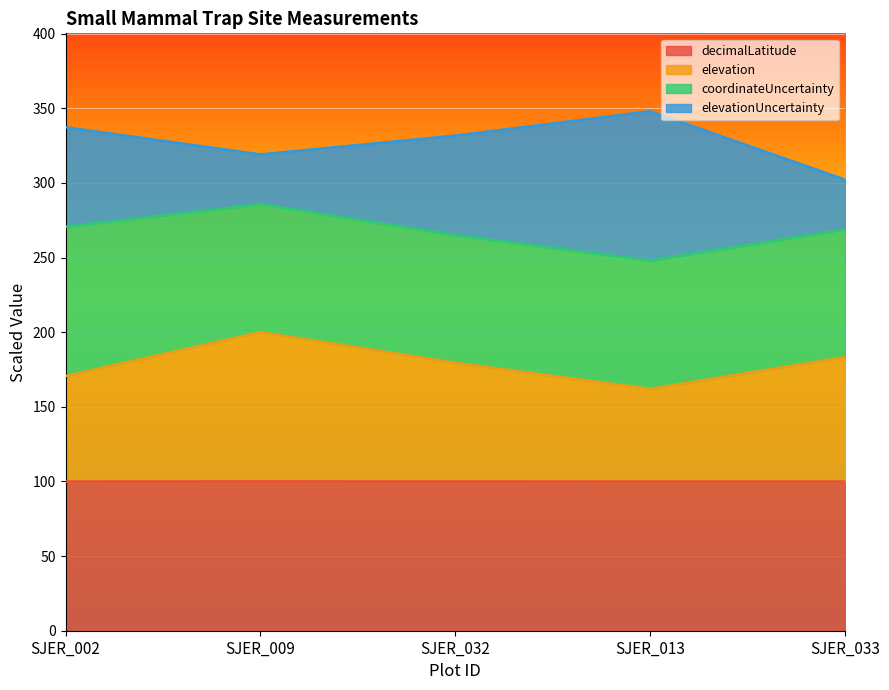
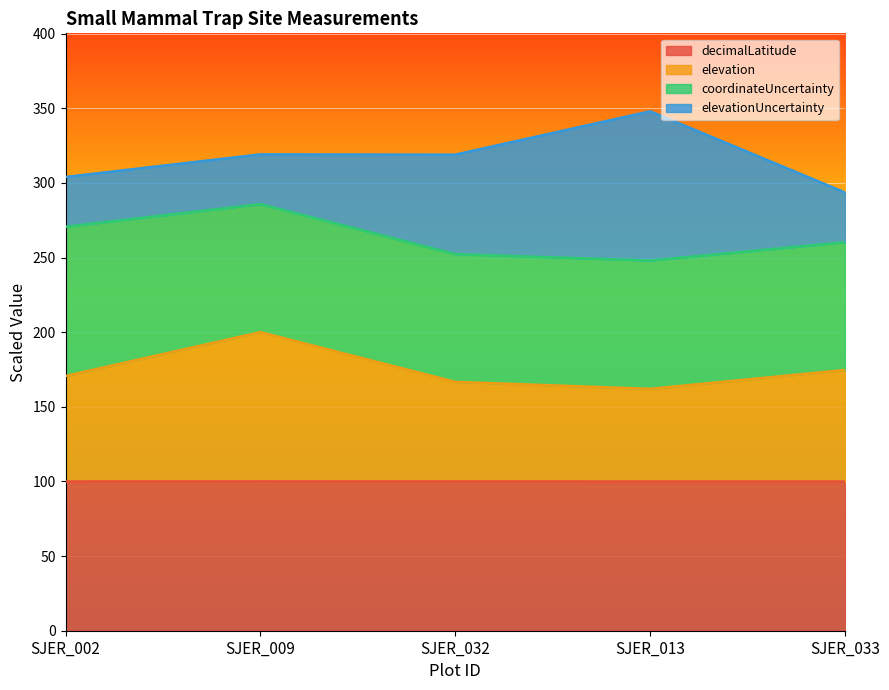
elevationUncertainty, SJER_002: 67 -> 33
elevation, SJER_032: 80 -> 67
elevation, SJER_033: 83 -> 75
